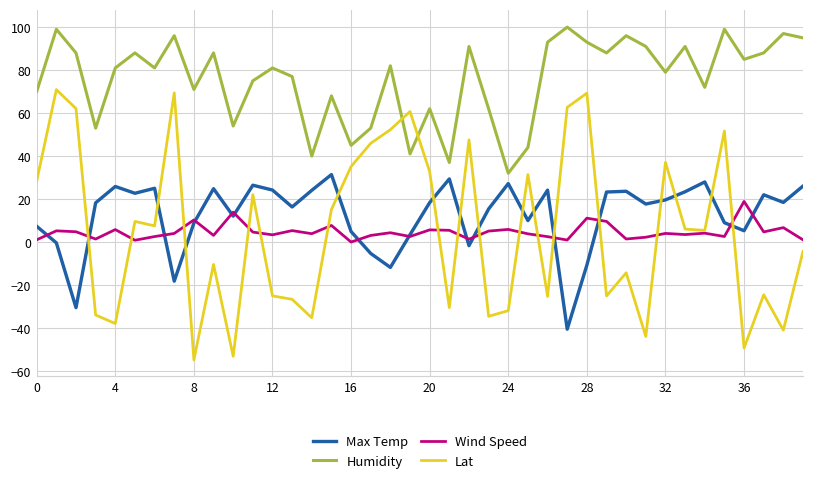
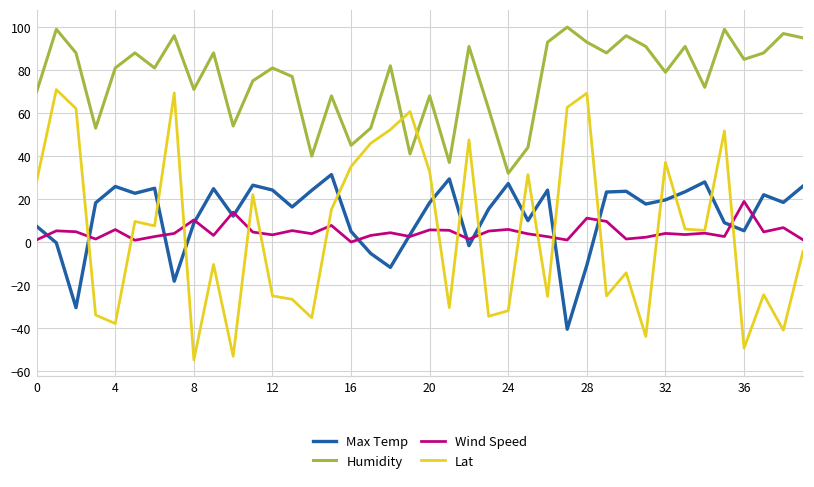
Humidity, 20: 62 -> 68
